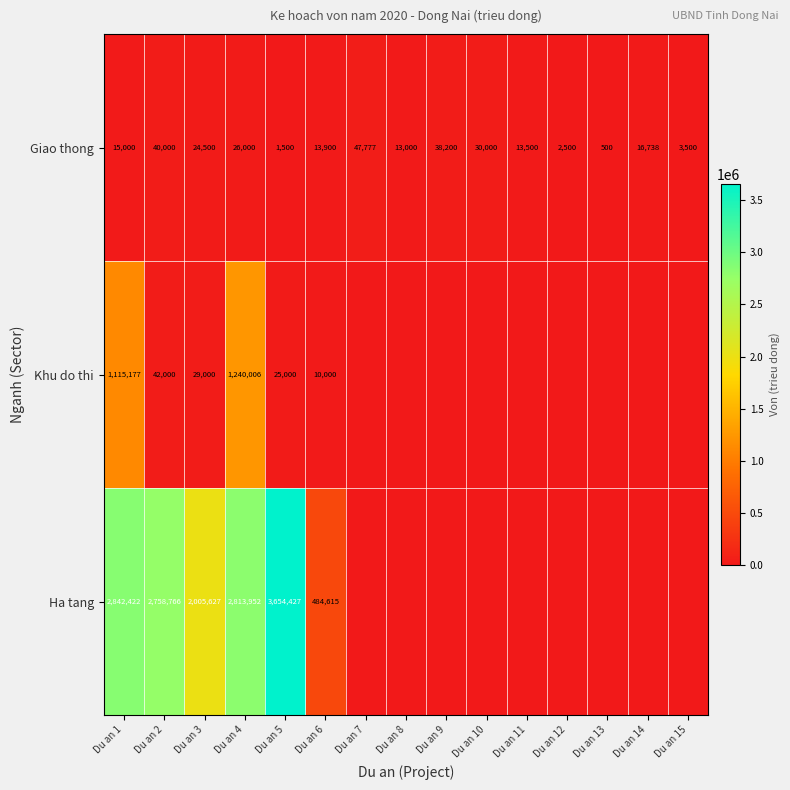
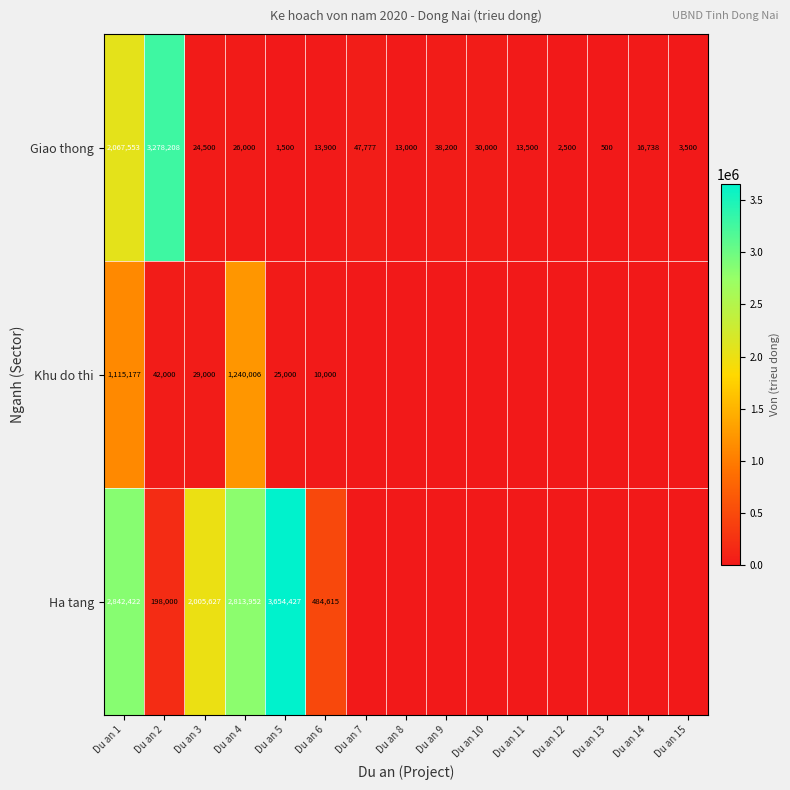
Giao thong, Du an 1: 15,000 -> 2,067,553
Giao thong, Du an 2: 40,000 -> 3,278,208
Ha tang, Du an 2: 2,758,766 -> 198,000
